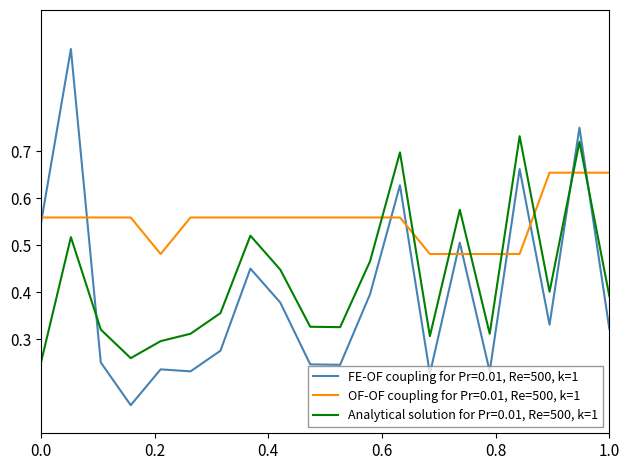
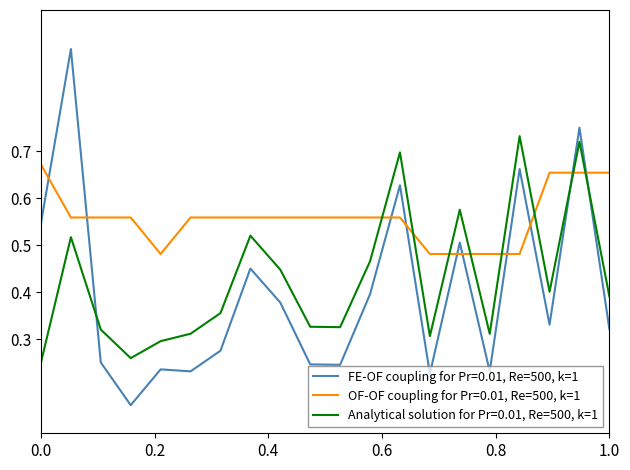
OF-OF coupling for Pr=0.01, Re=500, k=1, 0.0: 0.56 -> 0.67
